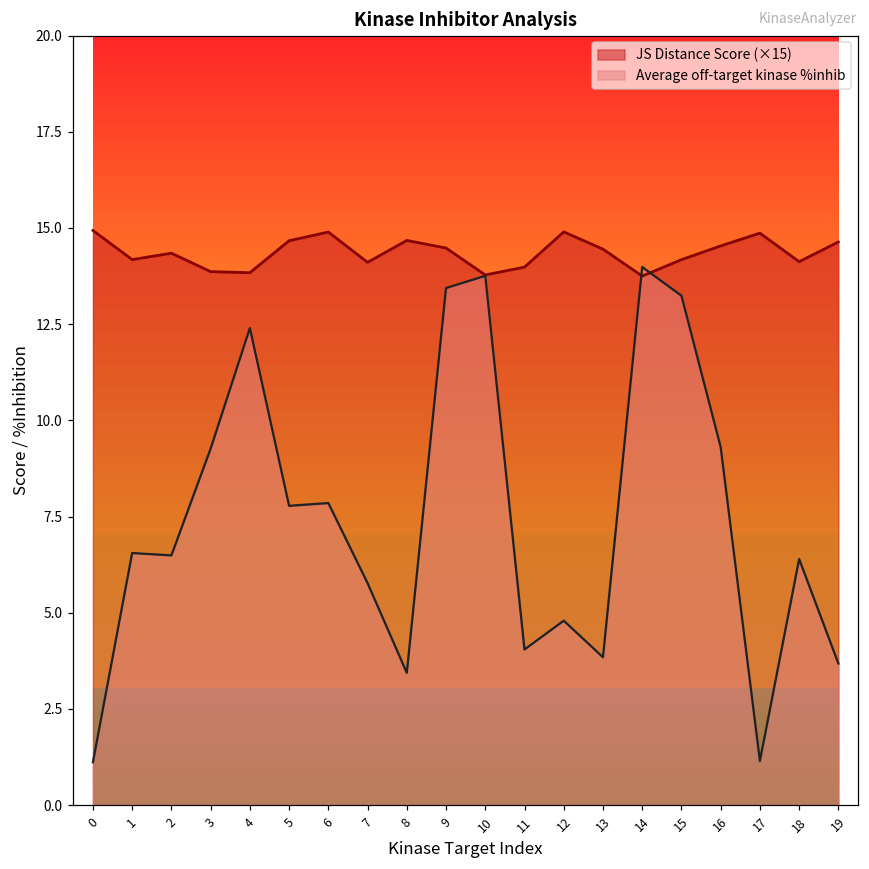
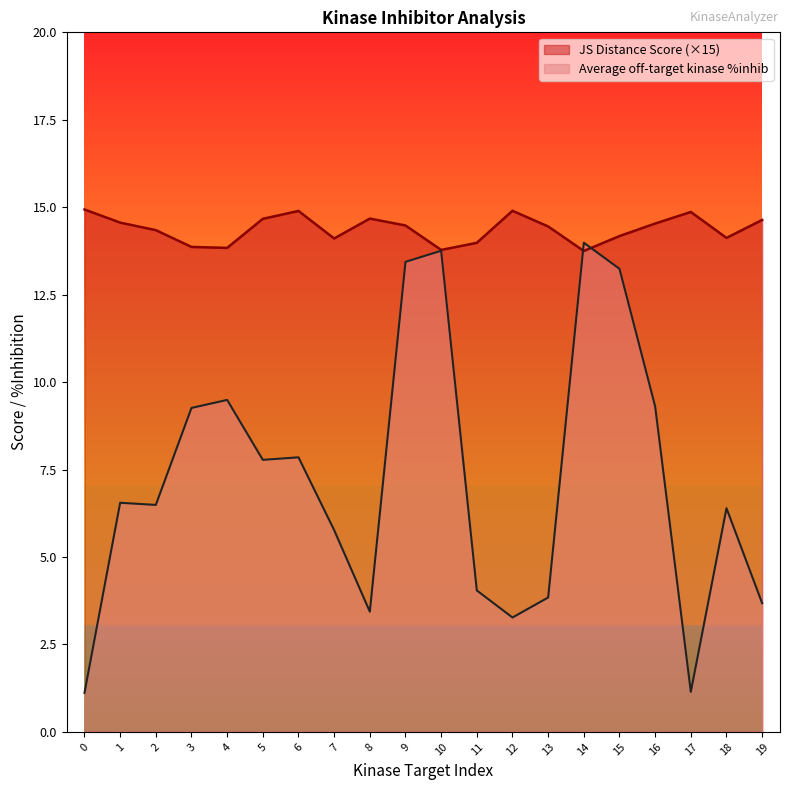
JS Distance Score (×15), 1: 14.2 -> 14.6
Average off-target kinase %inhib, 4: 12.4 -> 9.5
Average off-target kinase %inhib, 12: 4.8 -> 3.3
